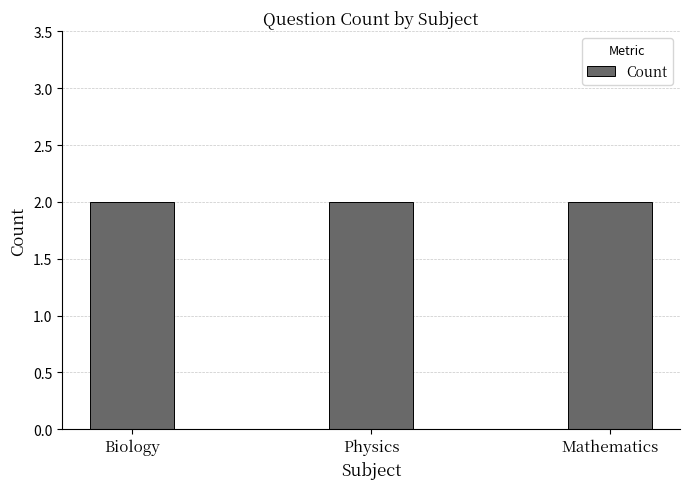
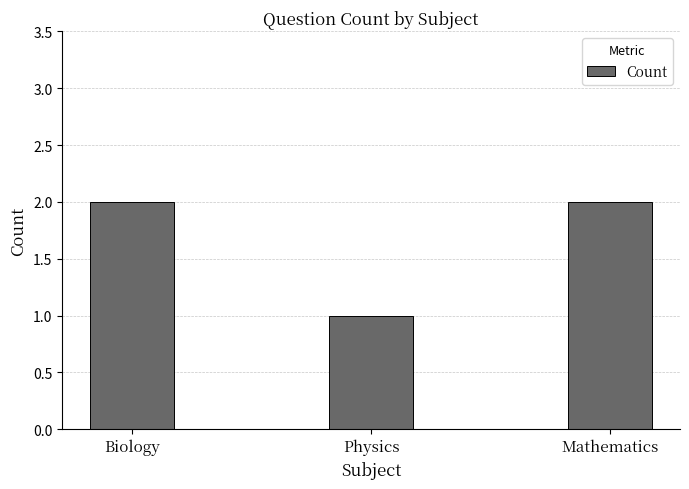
Physics: 2 -> 1
